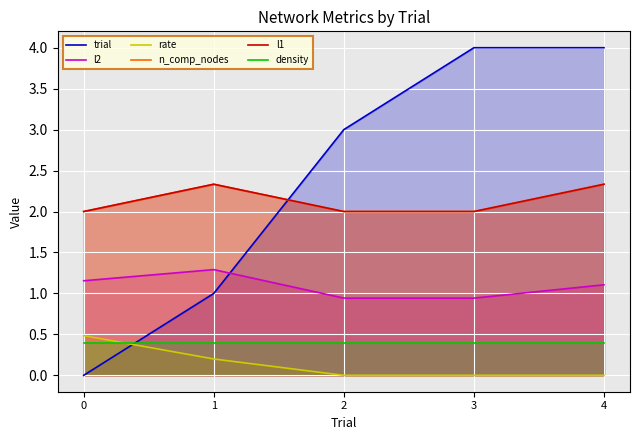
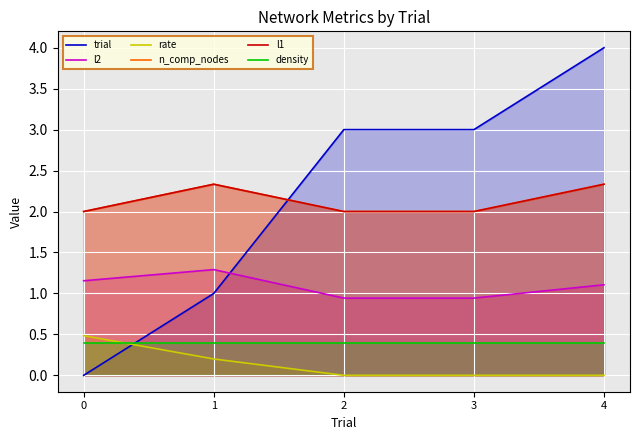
trial, 3: 4 -> 3
